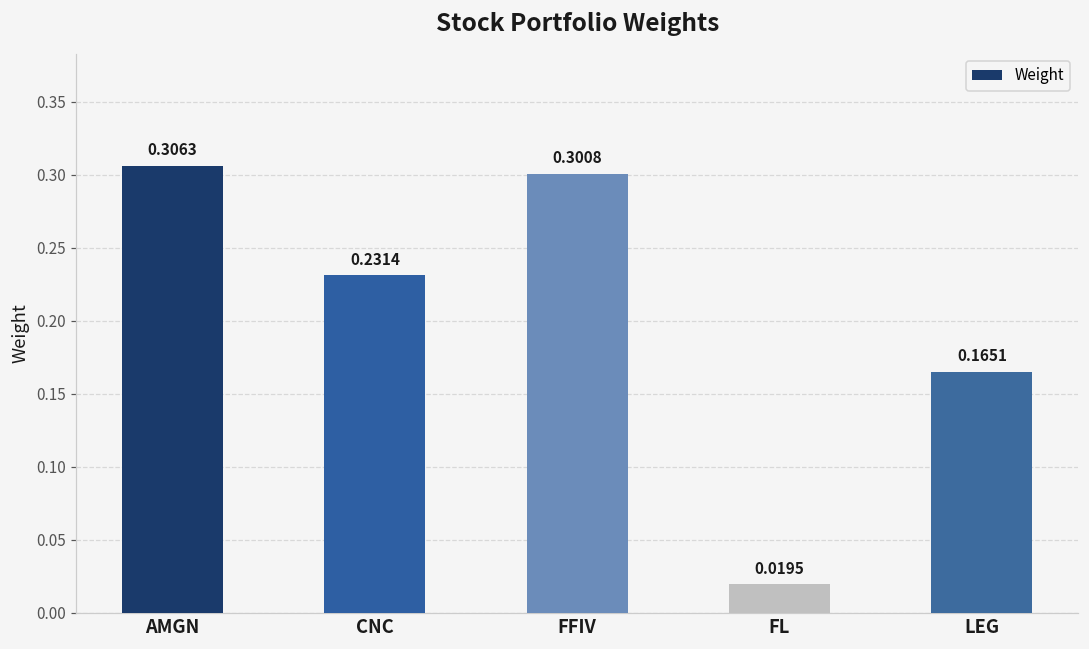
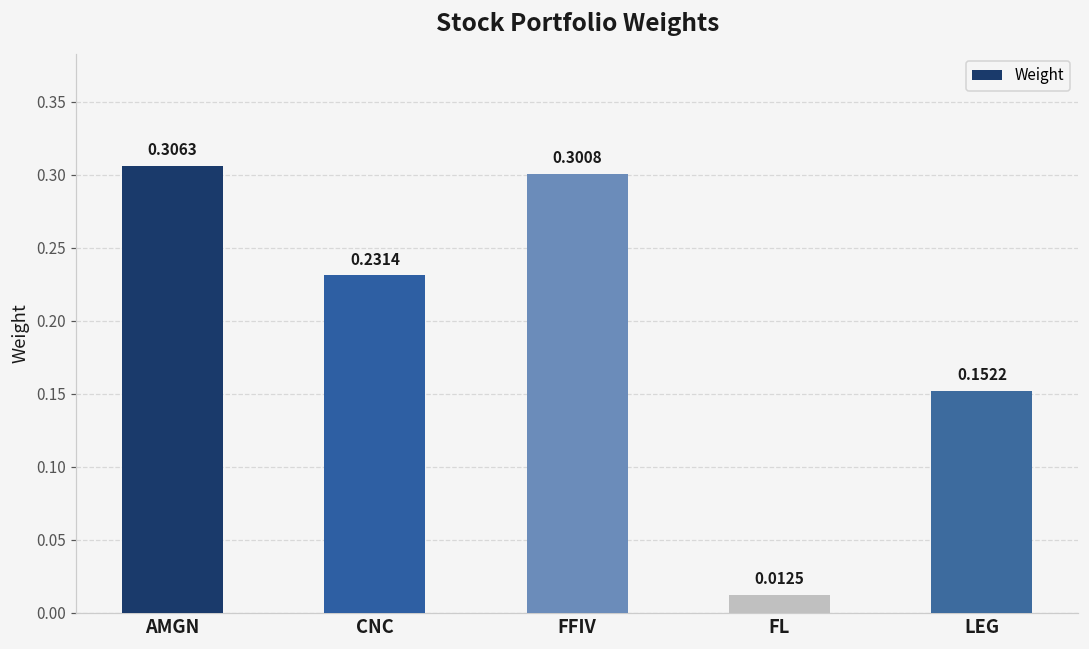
FL: 0.0195 -> 0.0125
LEG: 0.1651 -> 0.1522
